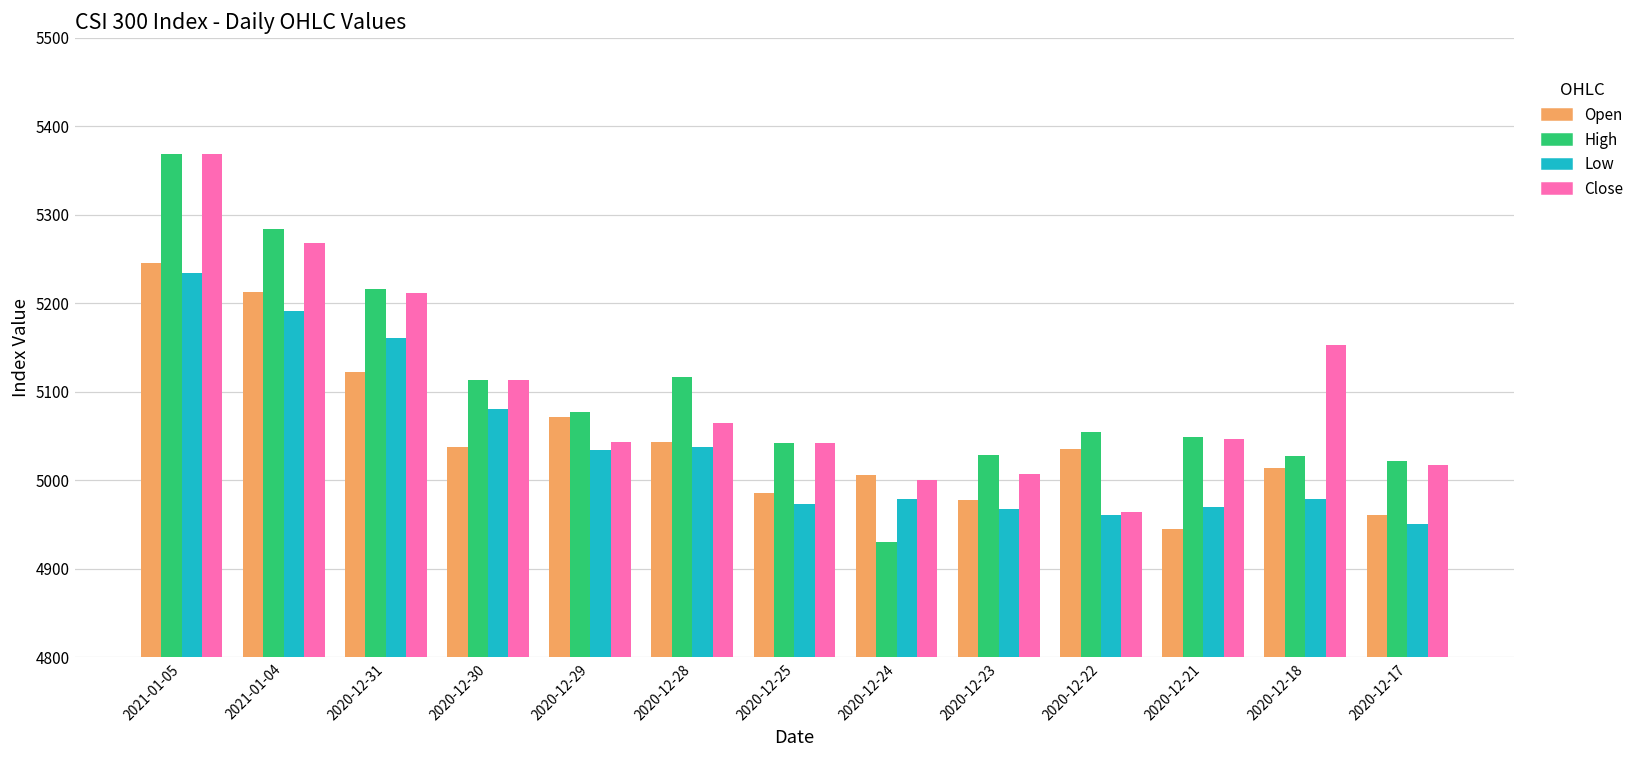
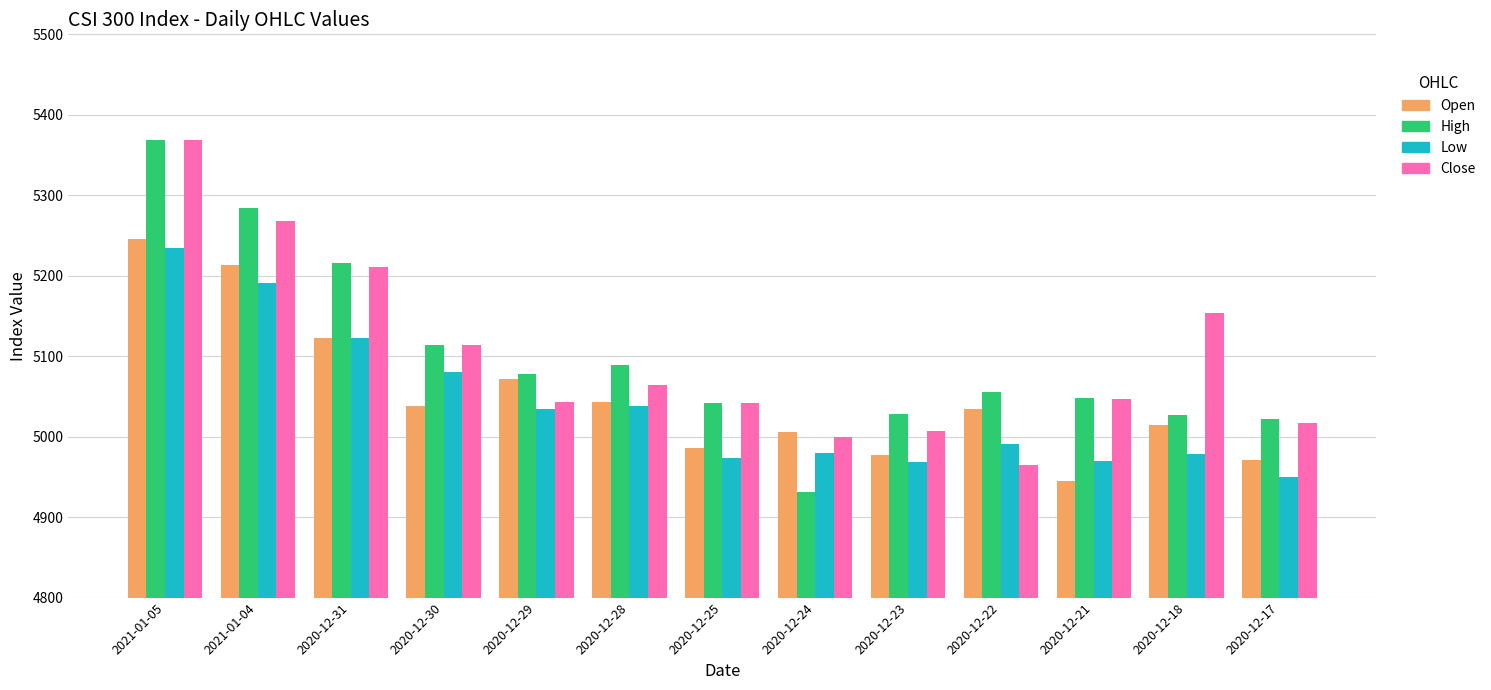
Low, 2020-12-31: 5160 -> 5120
High, 2020-12-28: 5120 -> 5090
Low, 2020-12-22: 4960 -> 4990
Open, 2020-12-17: 4960 -> 4970
